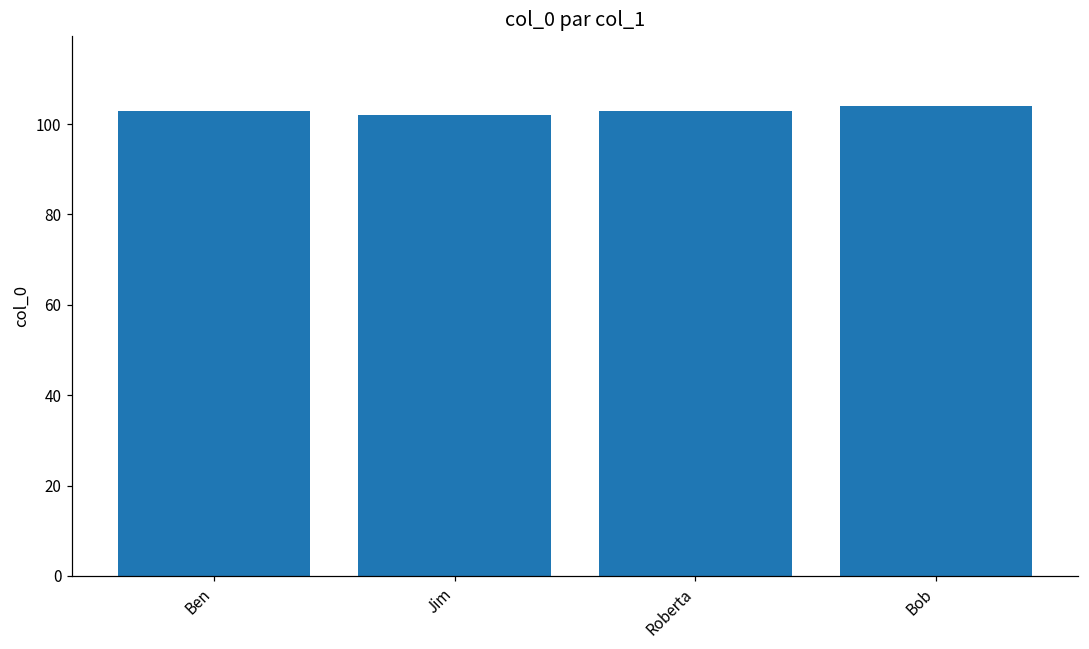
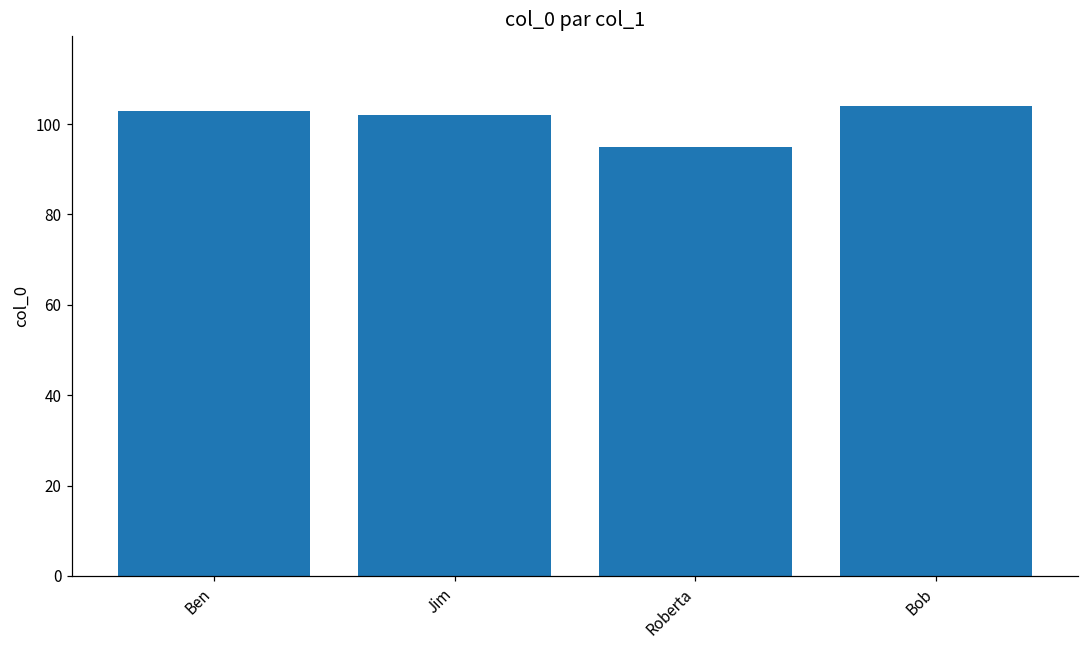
Roberta: 103 -> 95
